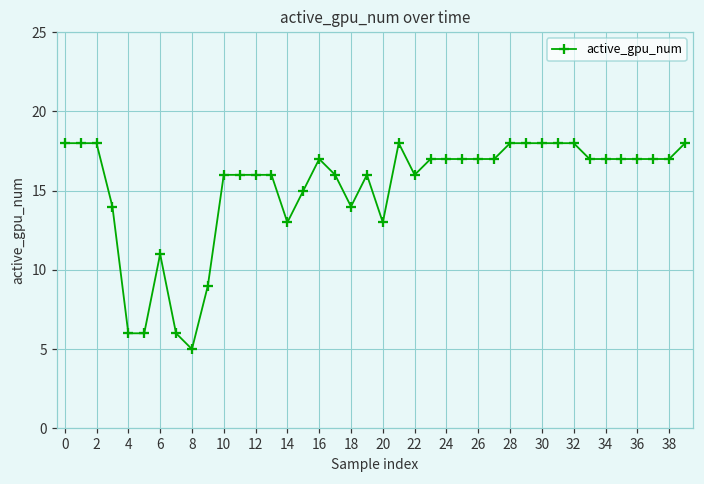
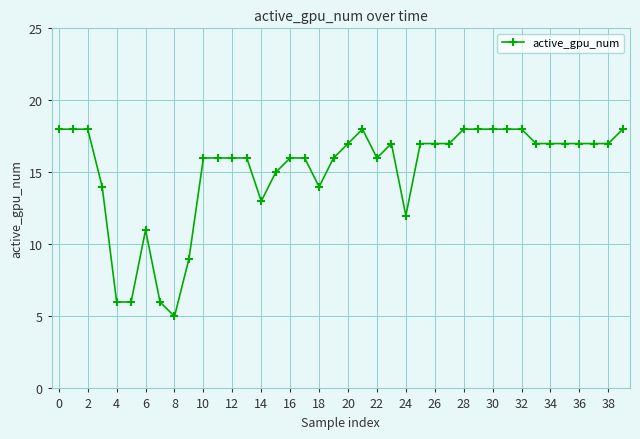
16: 17 -> 16
20: 13 -> 17
24: 17 -> 12
